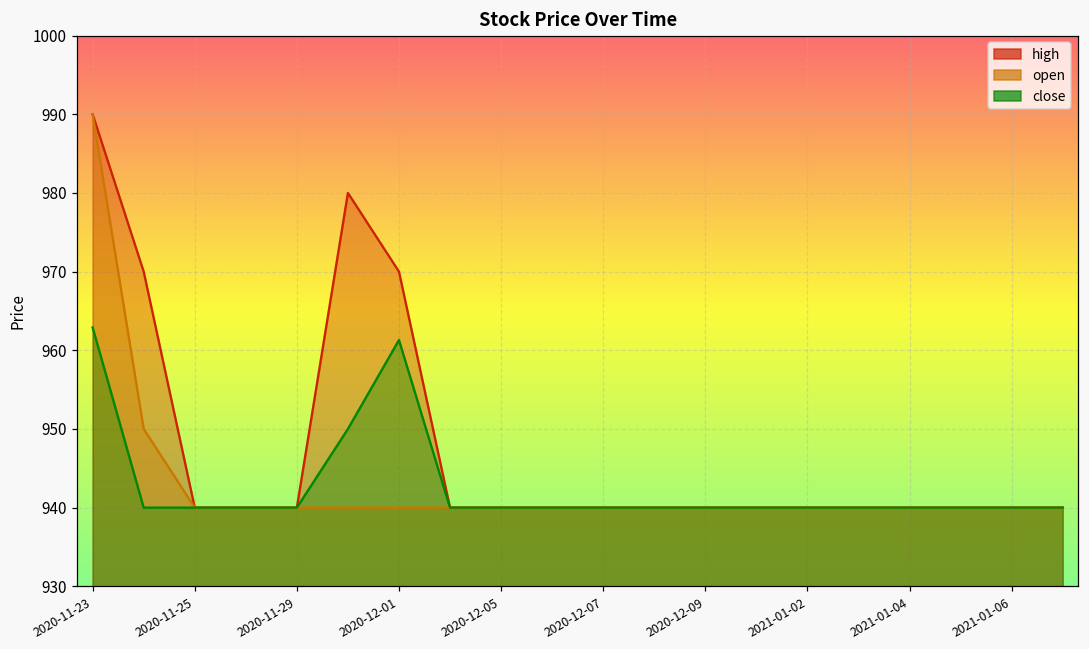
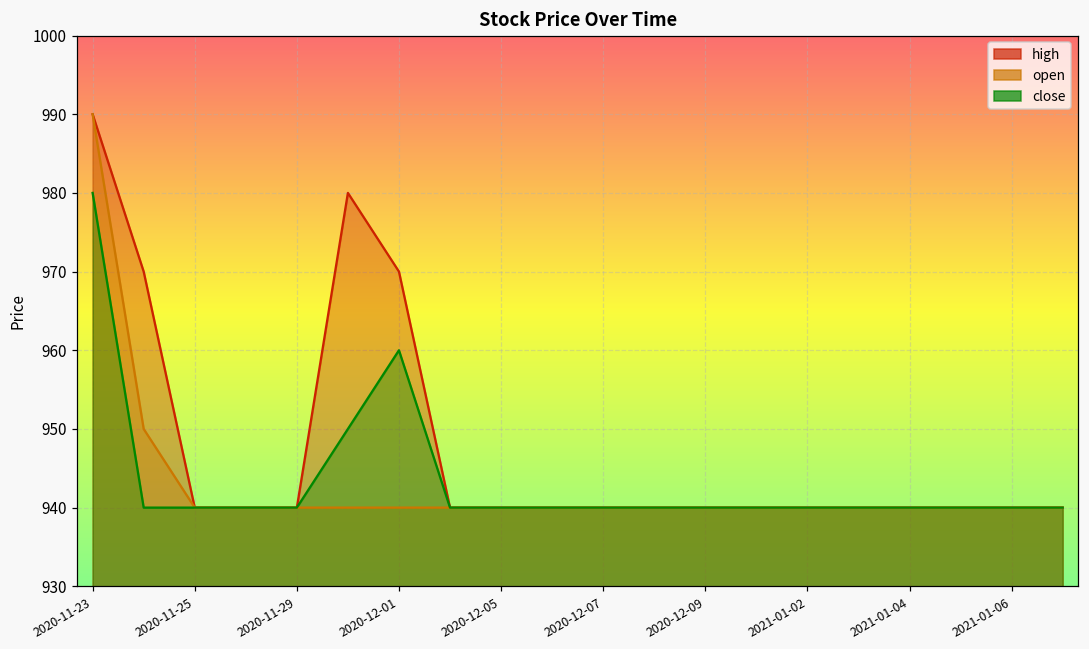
close, 2020-11-23: 963 -> 980
close, 2020-12-01: 961 -> 960
